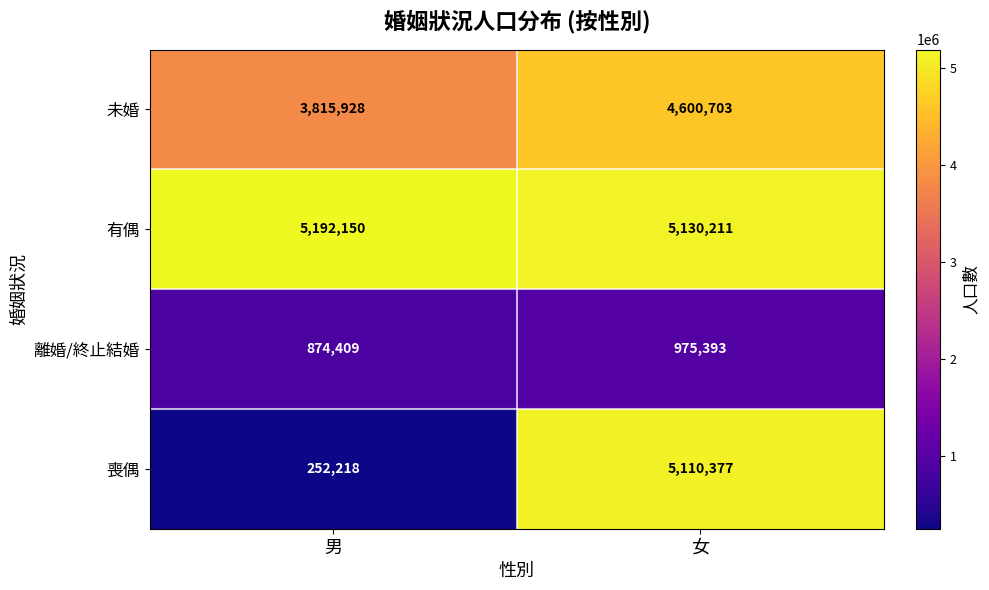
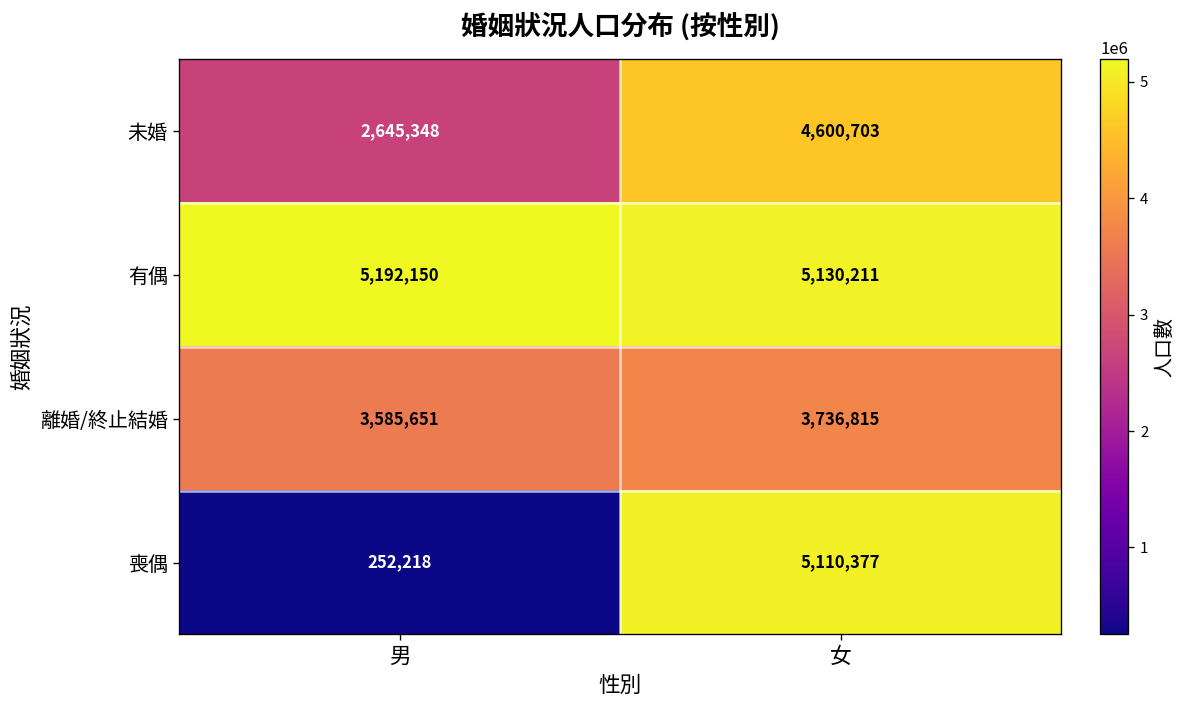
未婚, 男: 3,815,928 -> 2,645,348
離婚/終止結婚, 男: 874,409 -> 3,585,651
離婚/終止結婚, 女: 975,393 -> 3,736,815
